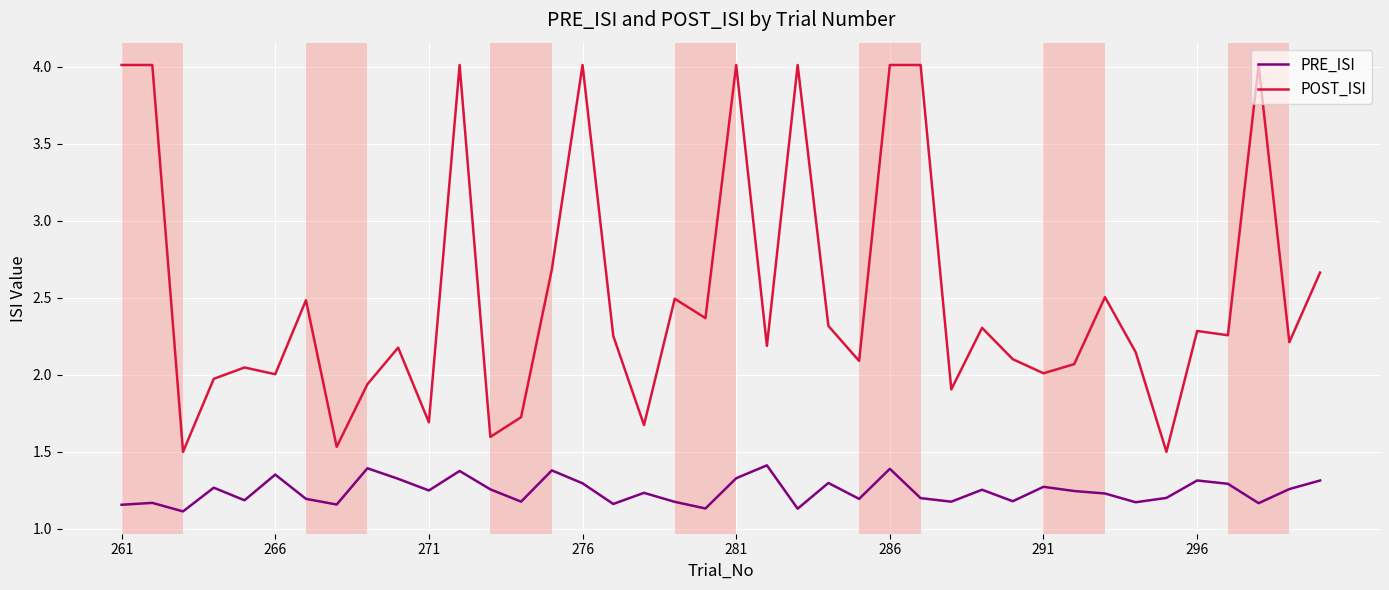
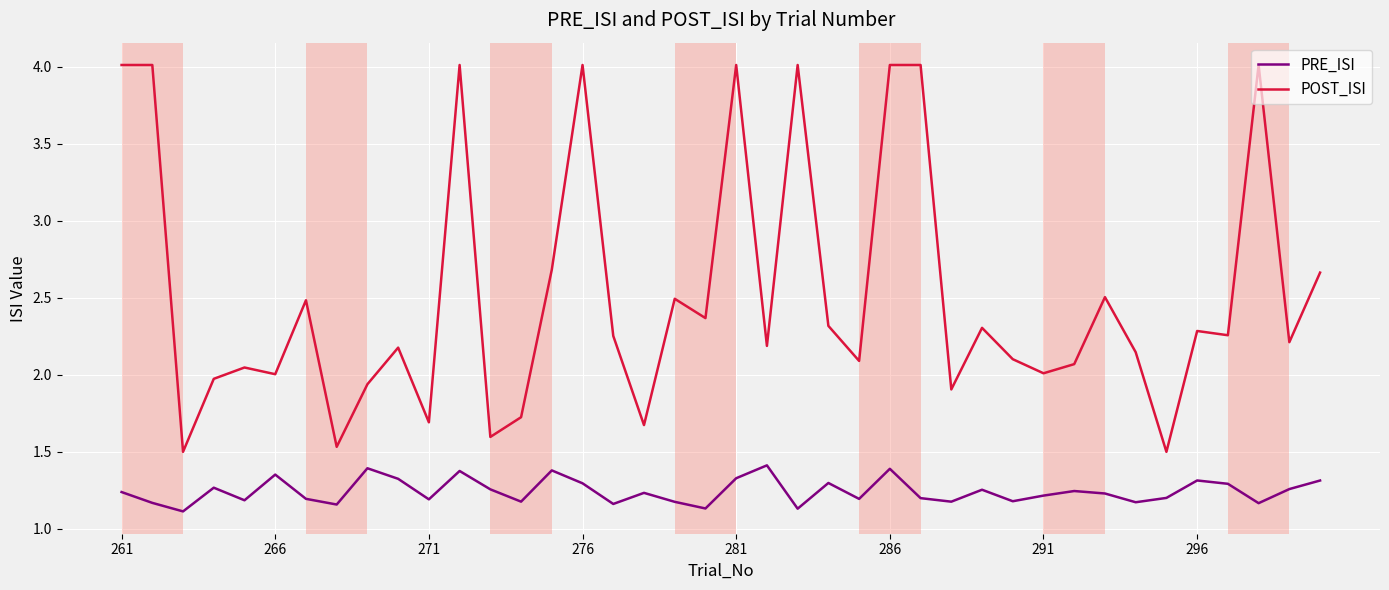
PRE_ISI, 261: 1.16 -> 1.24
PRE_ISI, 271: 1.25 -> 1.19
PRE_ISI, 291: 1.27 -> 1.22
